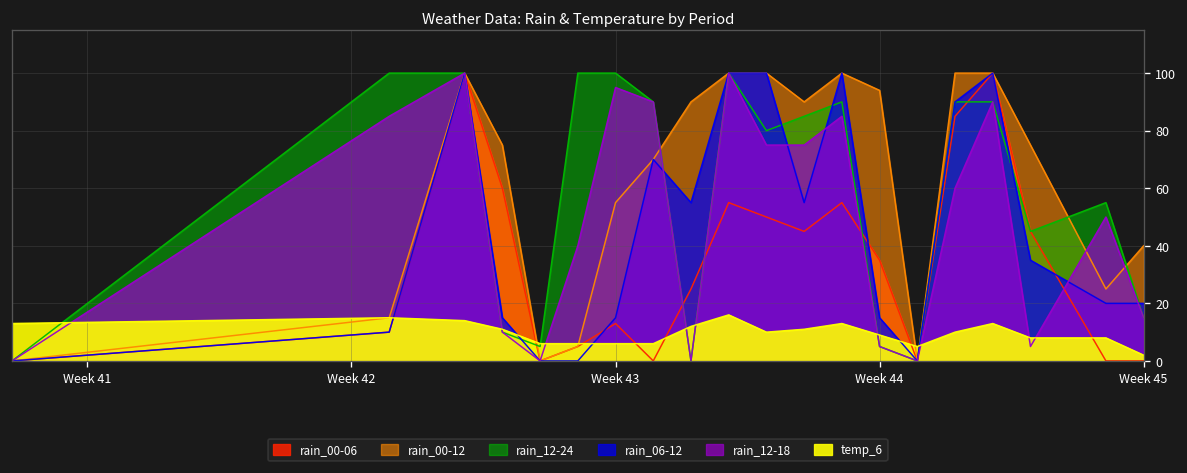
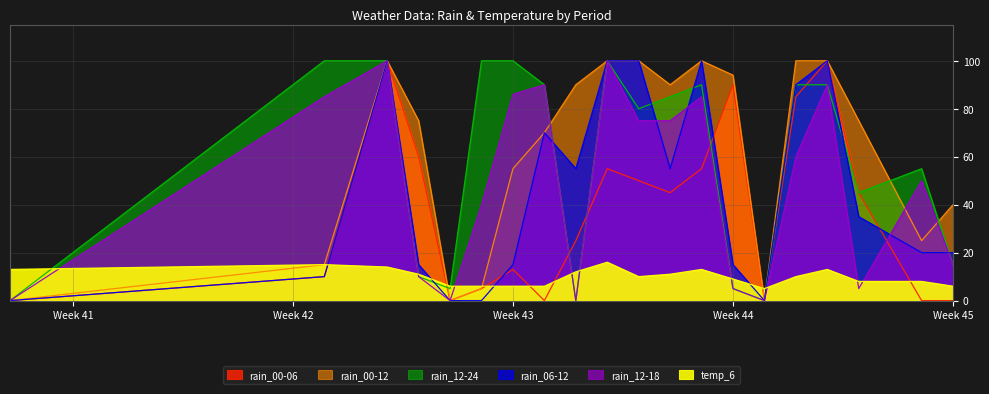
rain_12-18, Week 43: 95 -> 86
rain_00-06, Week 44: 35 -> 90
temp_6, Week 45: 2 -> 6
